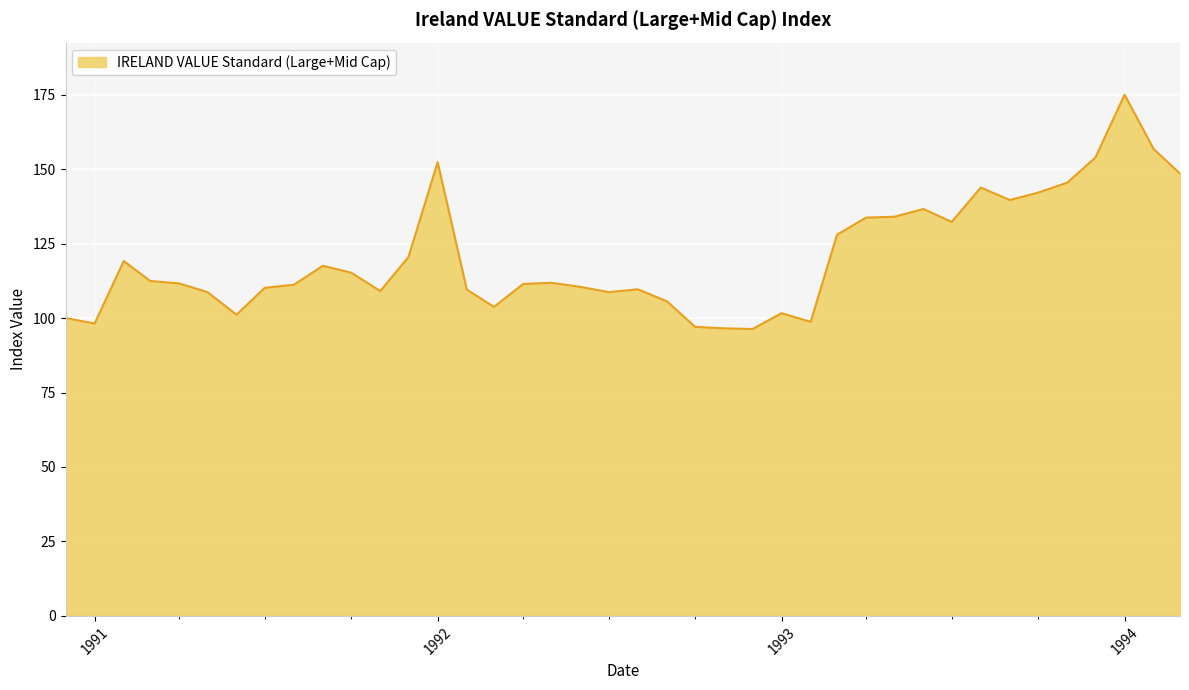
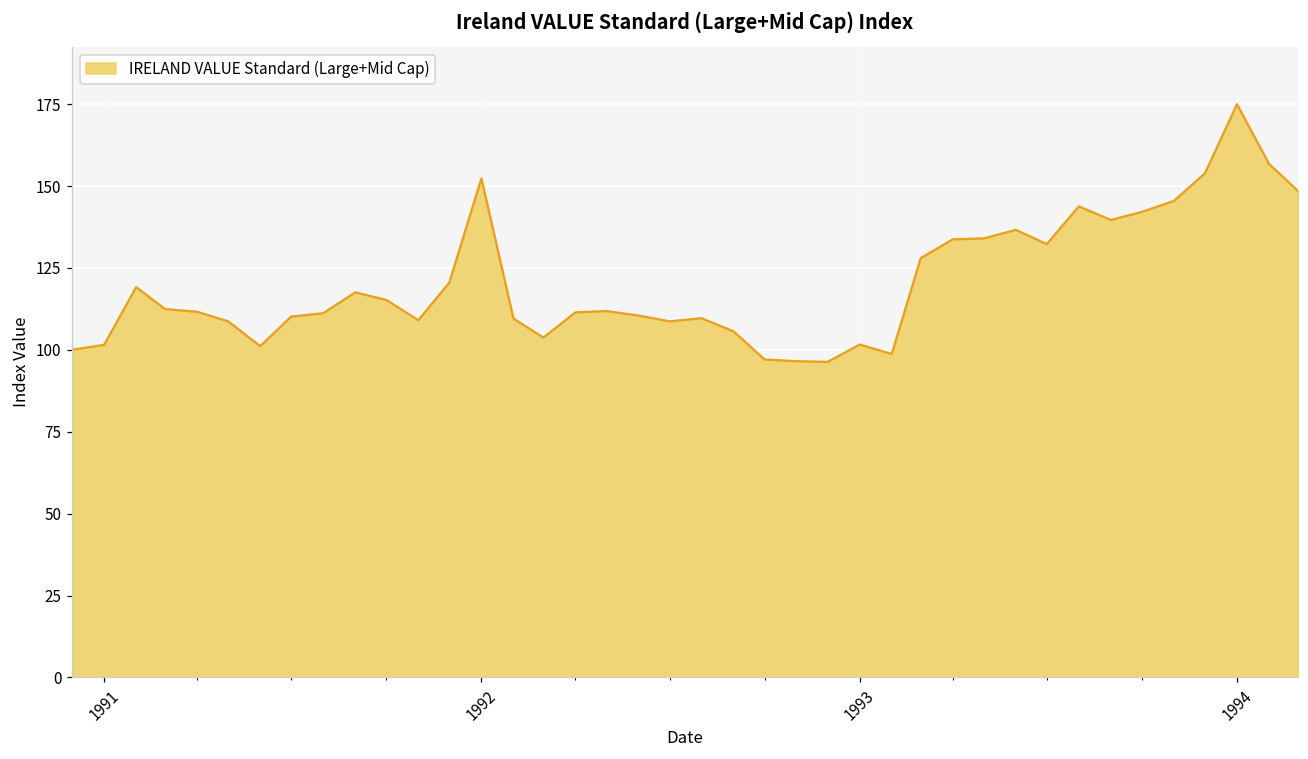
1991: 98 -> 102
